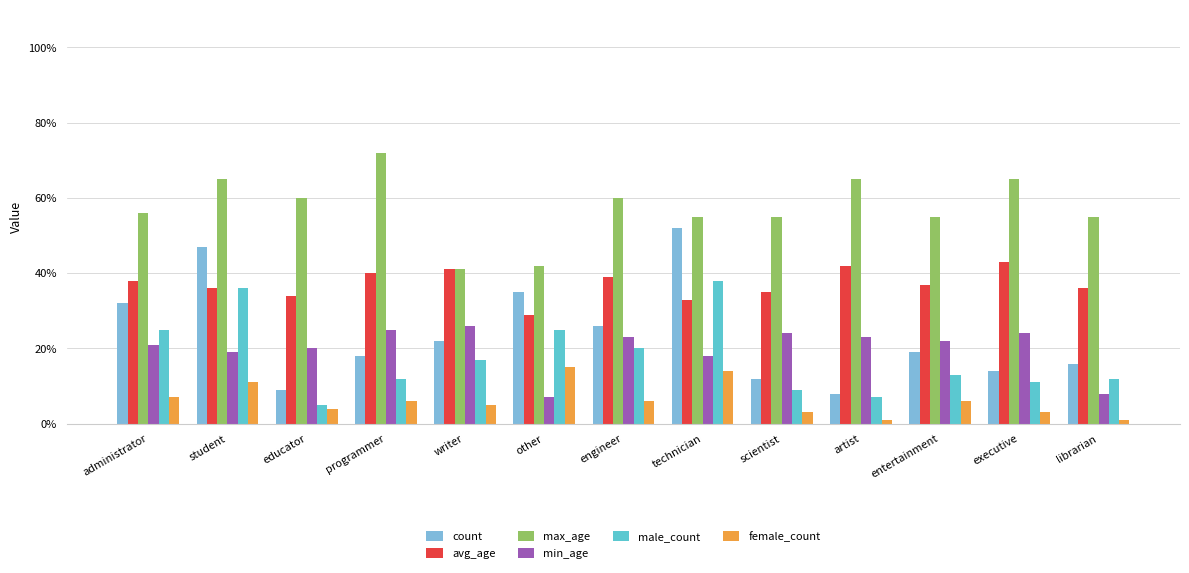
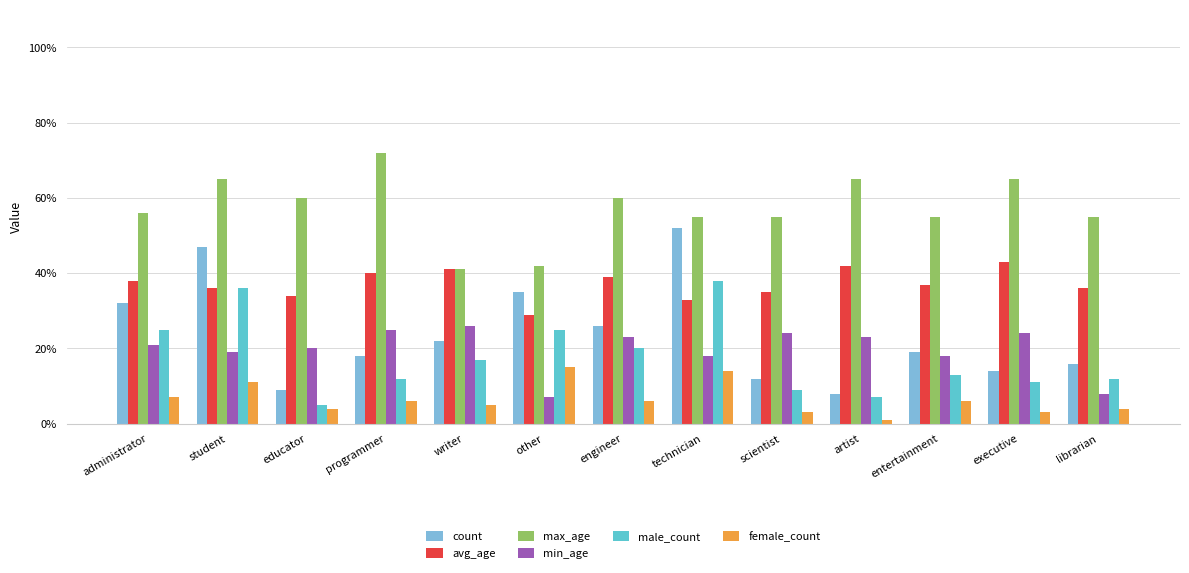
min_age, entertainment: 22% -> 18%
female_count, librarian: 1% -> 4%
